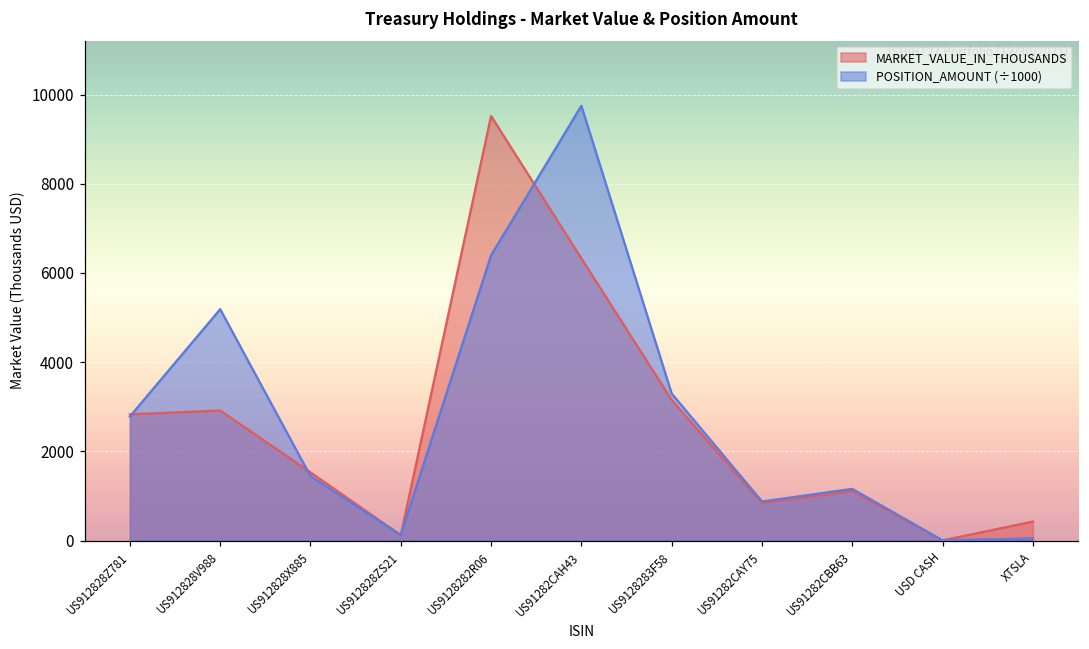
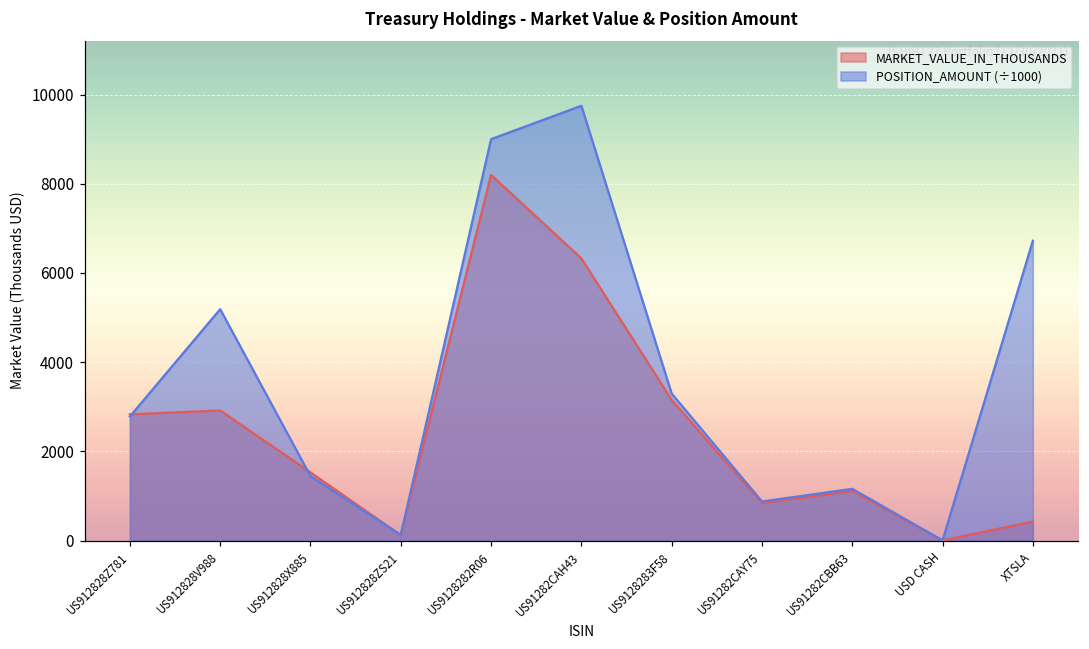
MARKET_VALUE_IN_THOUSANDS, US9128282R06: 9500 -> 8200
POSITION_AMOUNT (÷1000), US9128282R06: 6400 -> 9000
POSITION_AMOUNT (÷1000), XTSLA: 100 -> 6700
